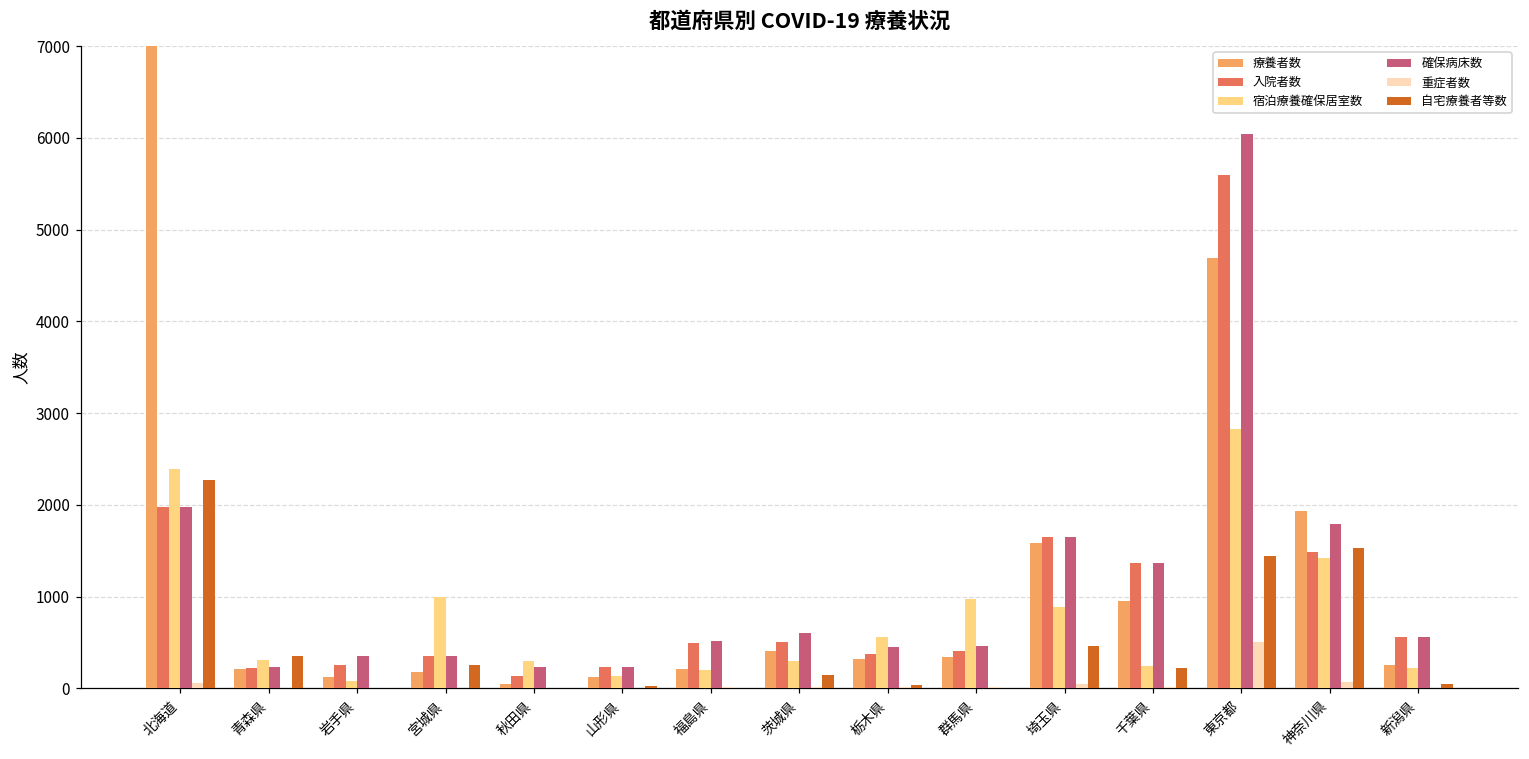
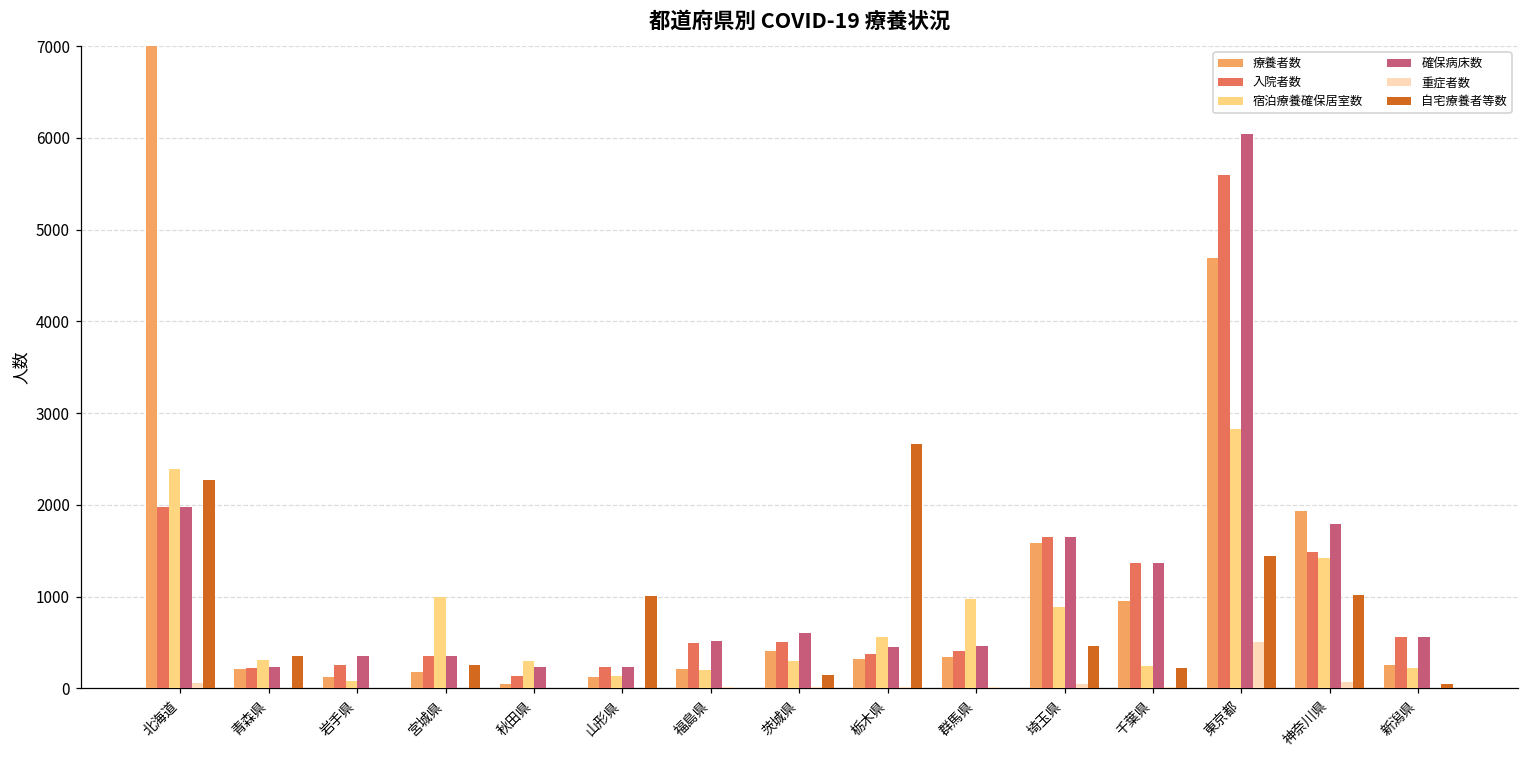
自宅療養者等数, 山形県: 0 -> 1000
自宅療養者等数, 栃木県: 0 -> 2700
自宅療養者等数, 神奈川県: 1500 -> 1000
